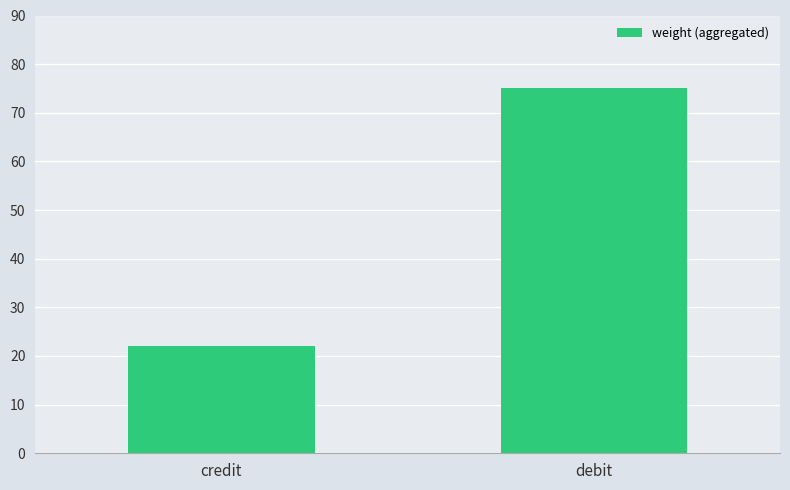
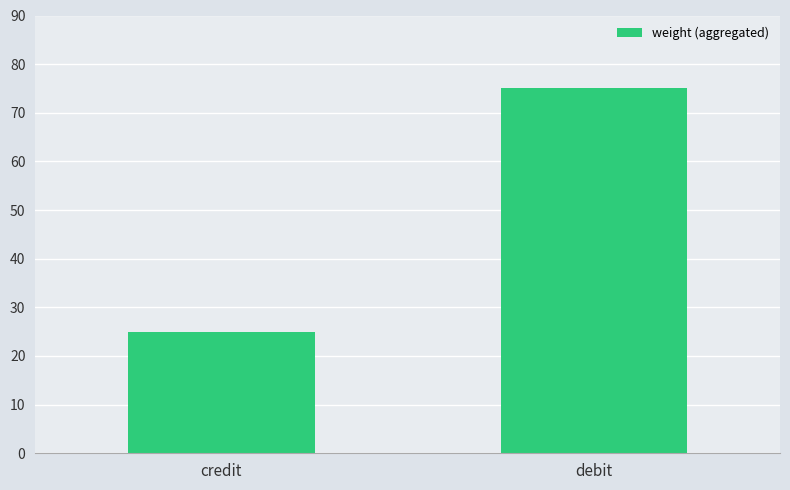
credit: 22 -> 25
